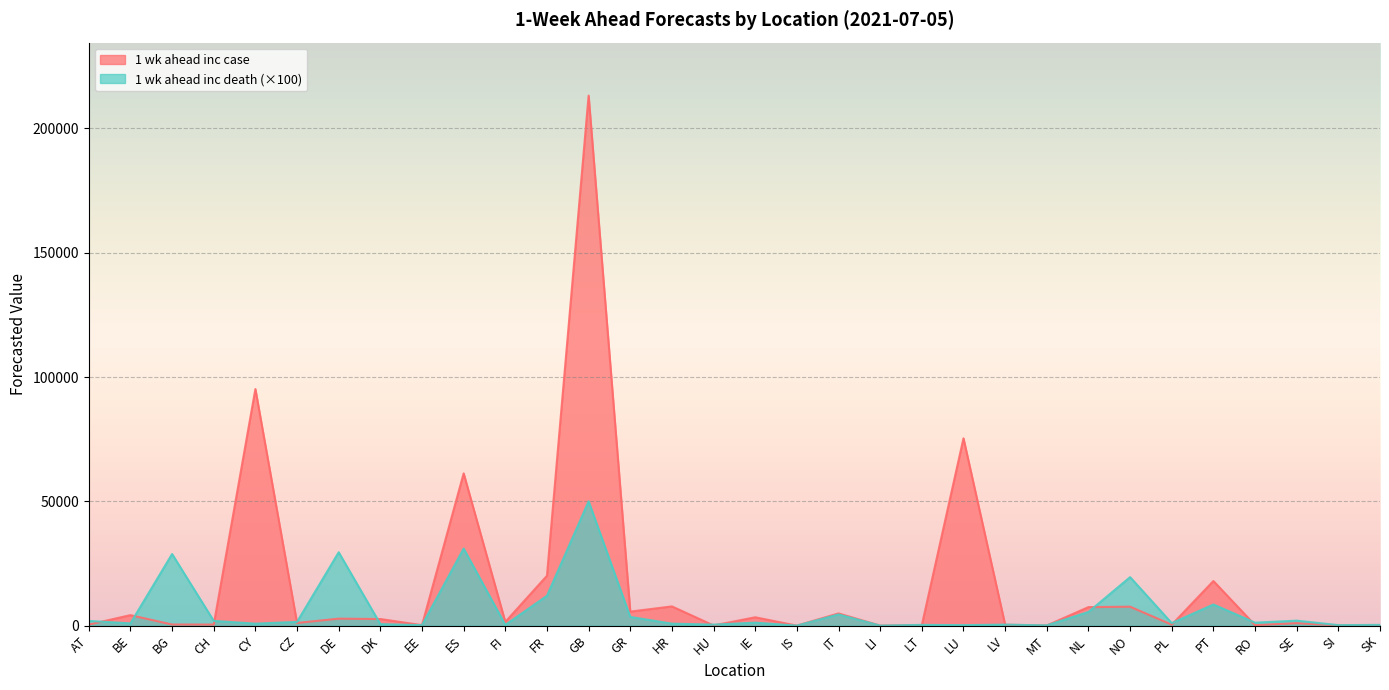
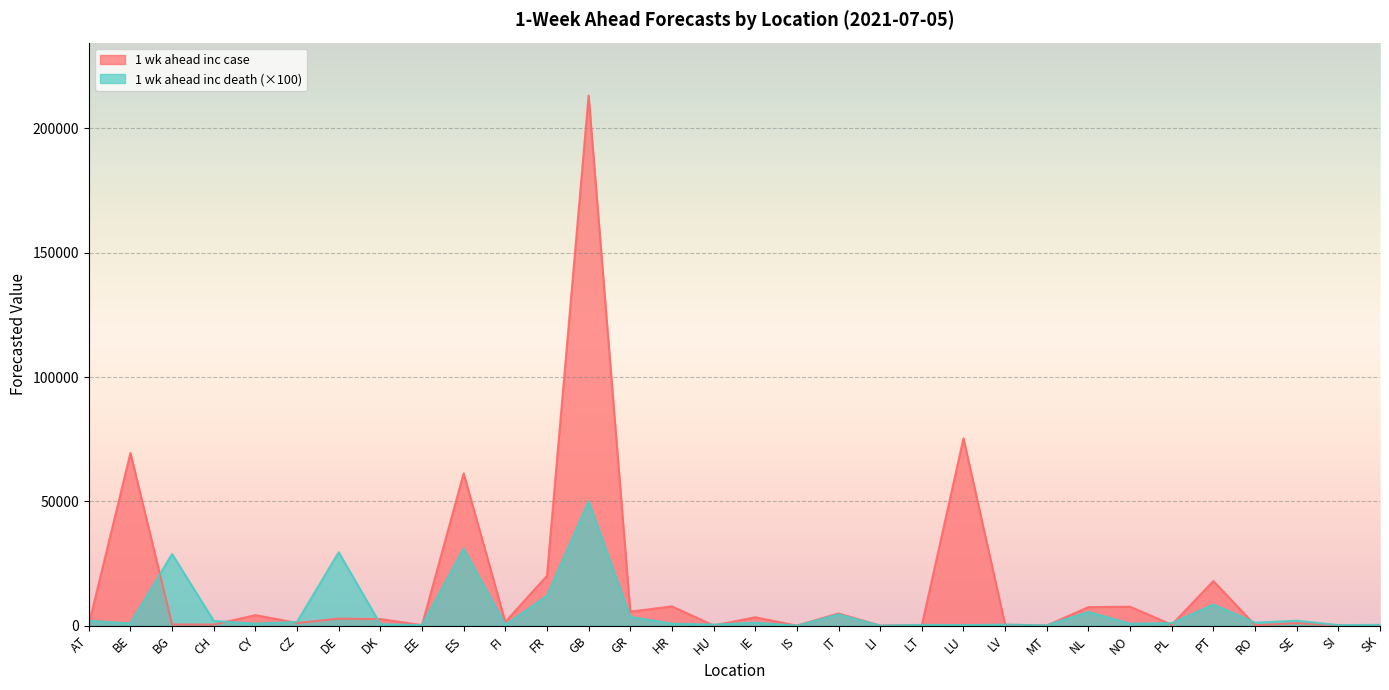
1 wk ahead inc case, BE: 4000 -> 69000
1 wk ahead inc case, CY: 95000 -> 4000
1 wk ahead inc death (×100), NO: 20000 -> 1000
